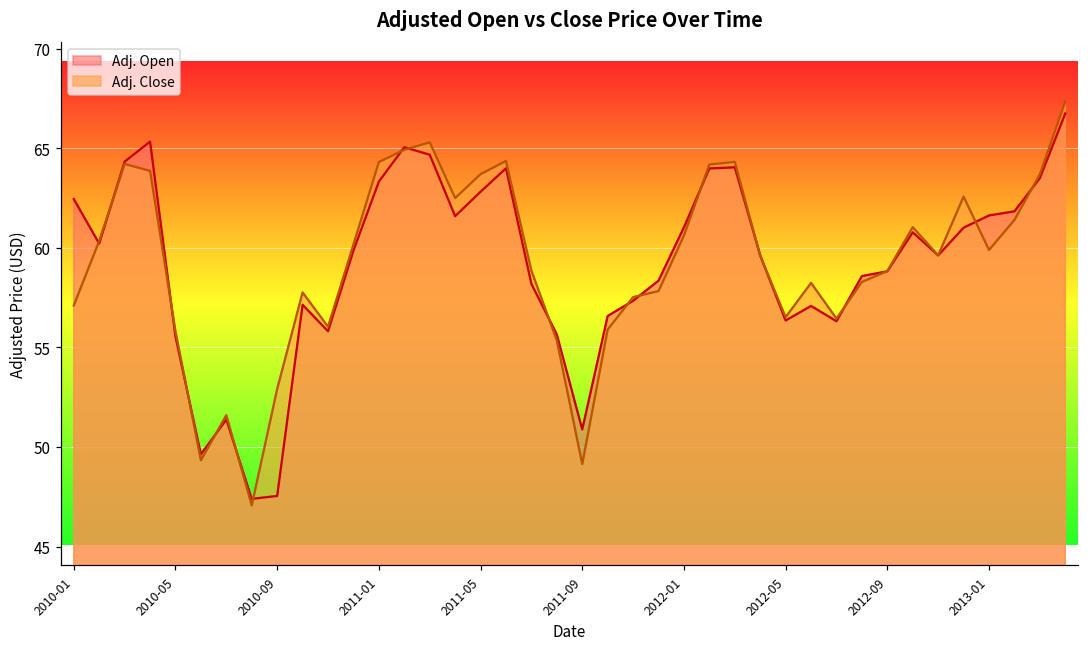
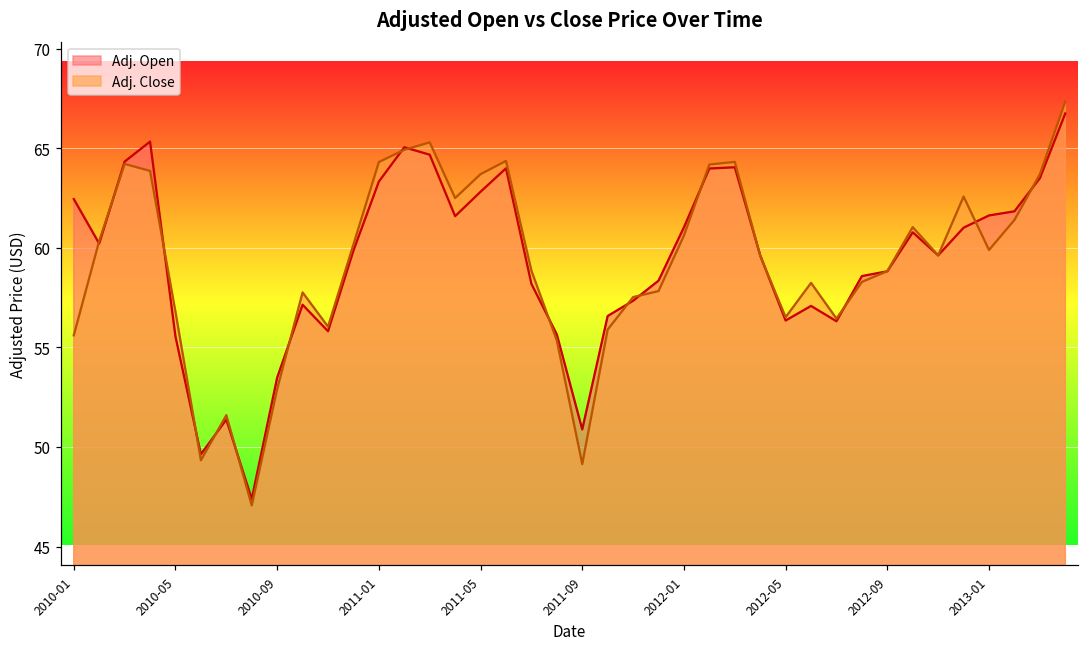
Adj. Close, 2010-01: 57.1 -> 55.6
Adj. Close, 2010-05: 55.8 -> 56.8
Adj. Open, 2010-09: 47.5 -> 53.5
